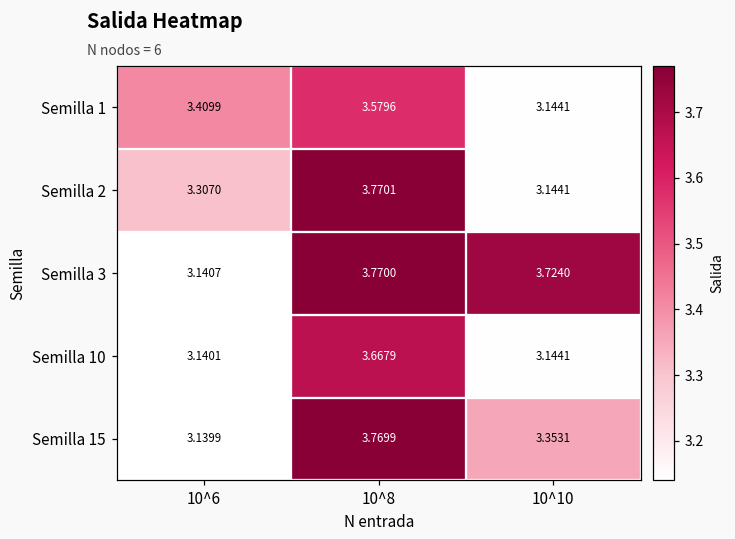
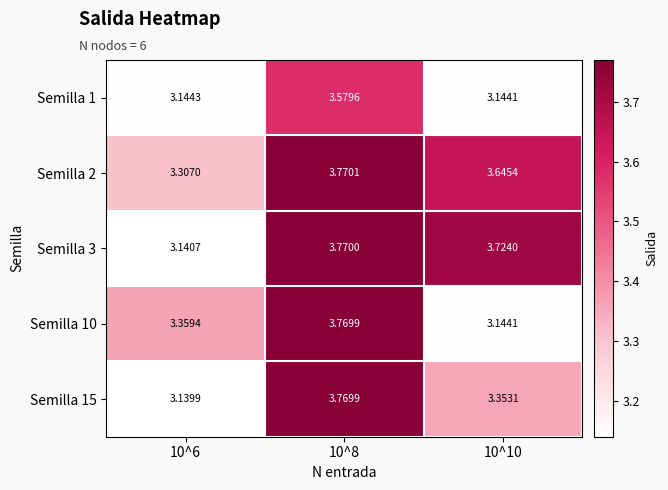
Semilla 1, 10^6: 3.4099 -> 3.1443
Semilla 2, 10^10: 3.1441 -> 3.6454
Semilla 10, 10^6: 3.1401 -> 3.3594
Semilla 10, 10^8: 3.6679 -> 3.7699
